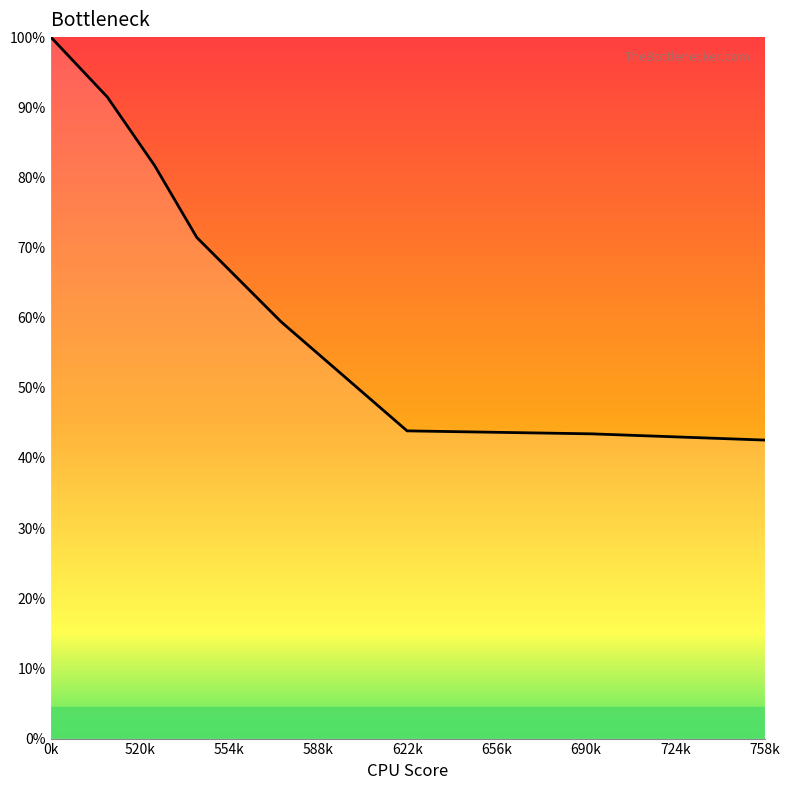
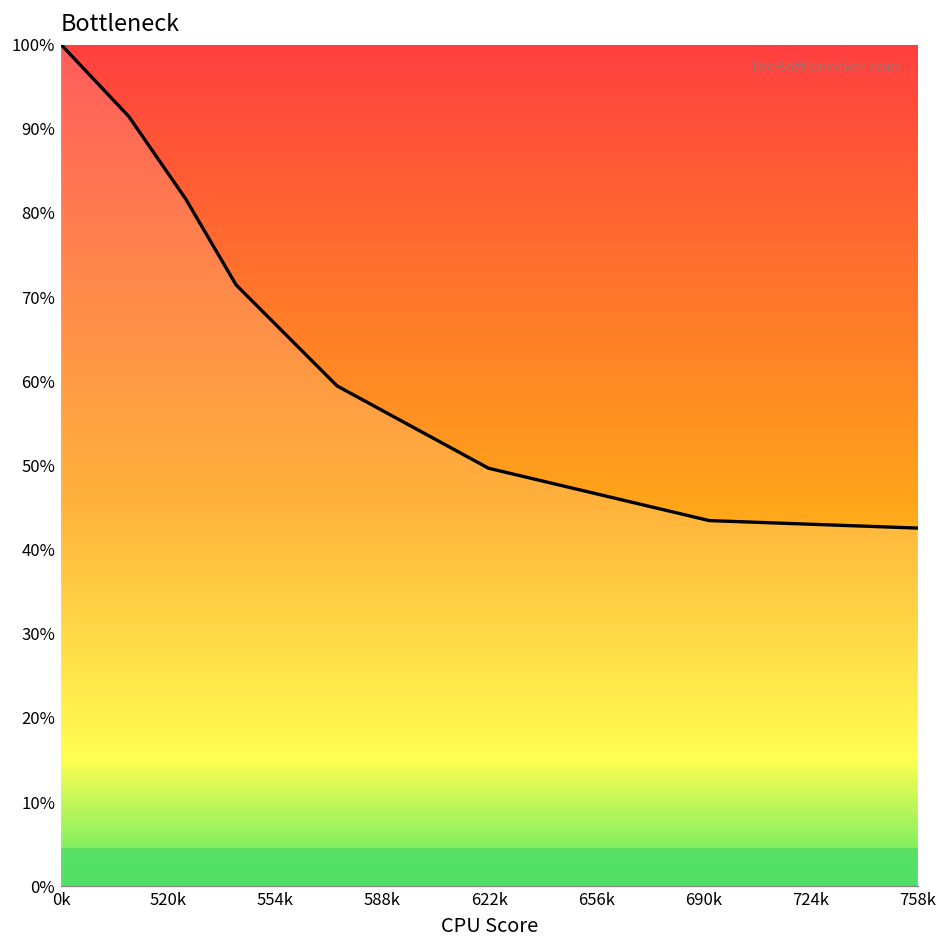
622k: 44% -> 50%
